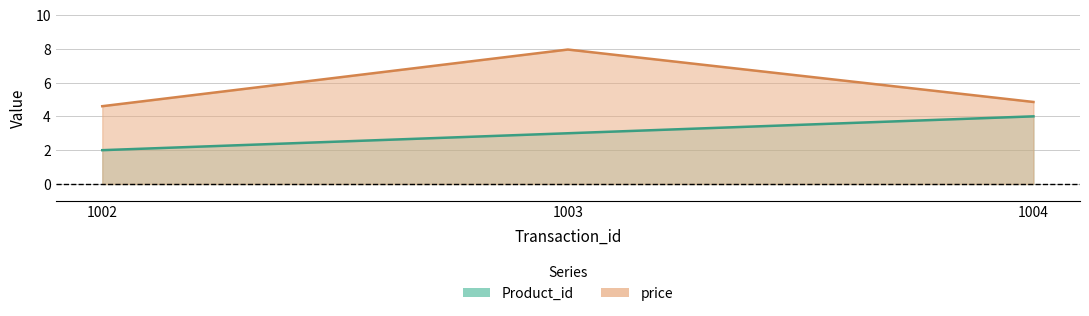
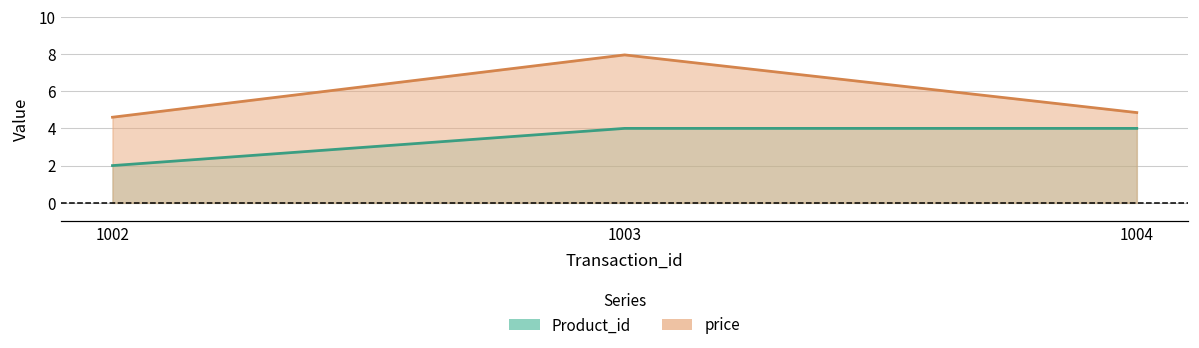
Product_id, 1003: 3 -> 4
